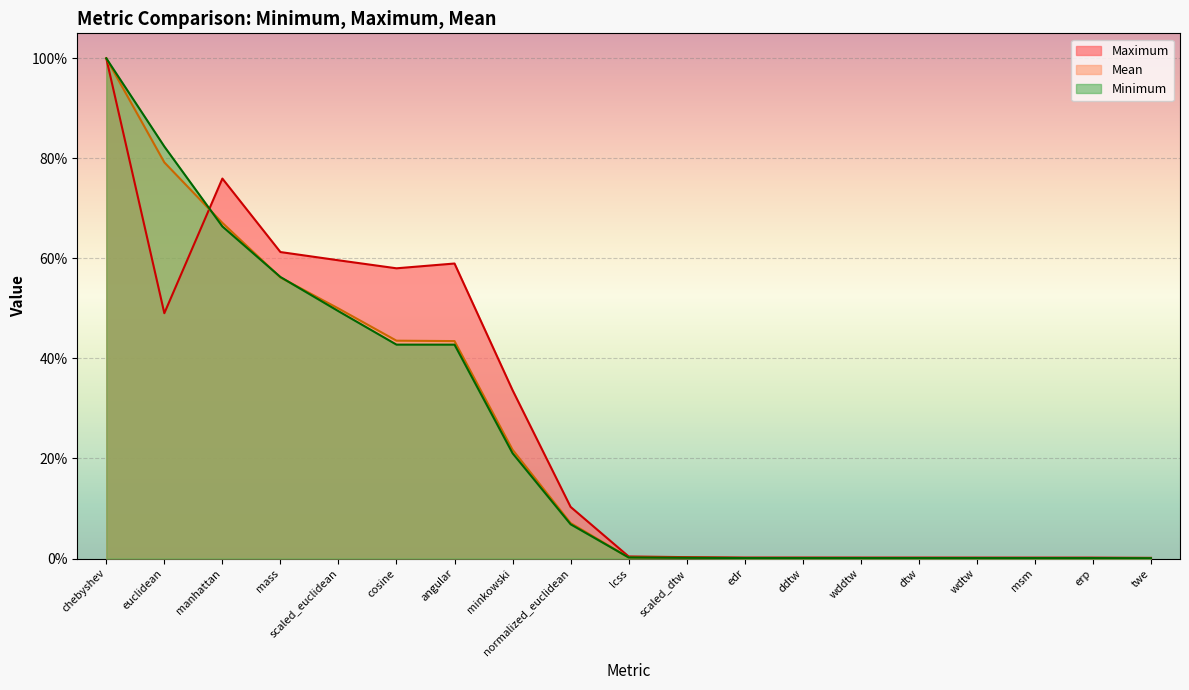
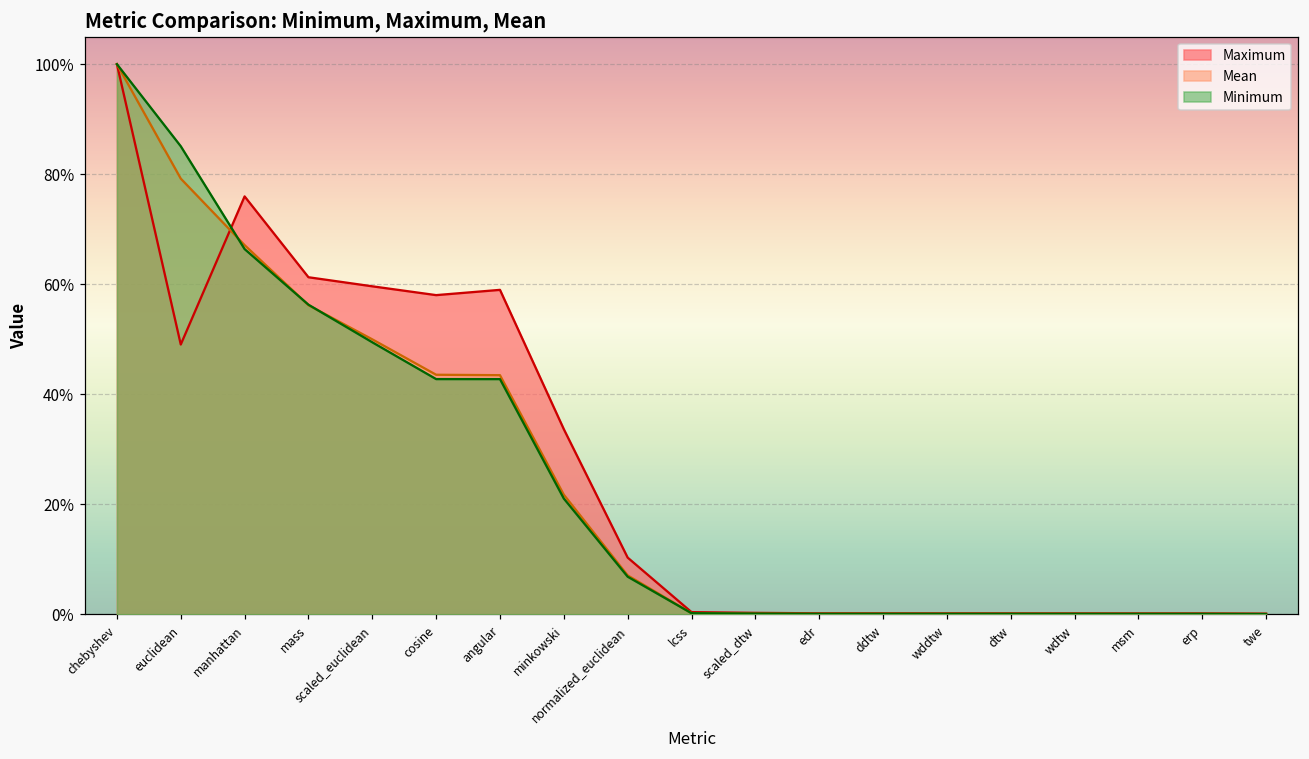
Minimum, euclidean: 82% -> 85%
